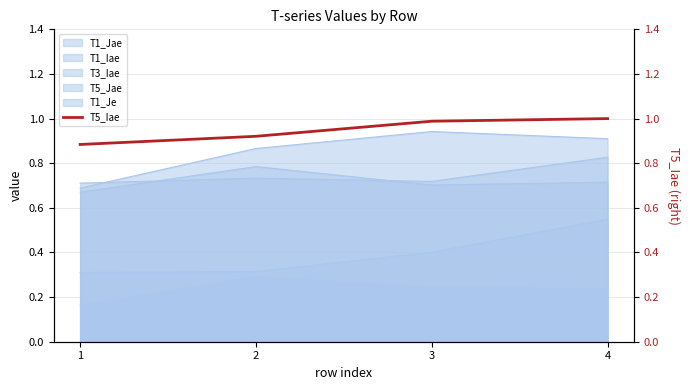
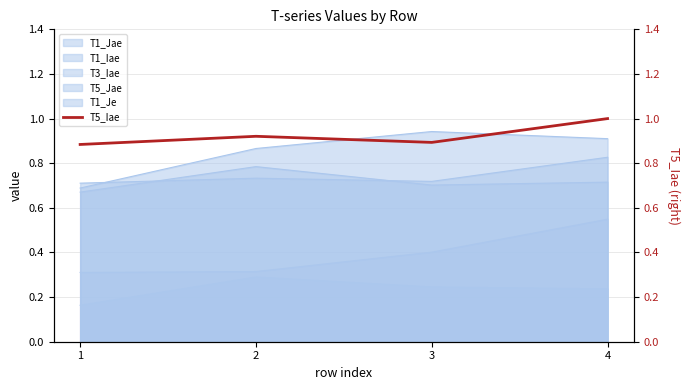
T5_Iae, 3: 0.99 -> 0.89
